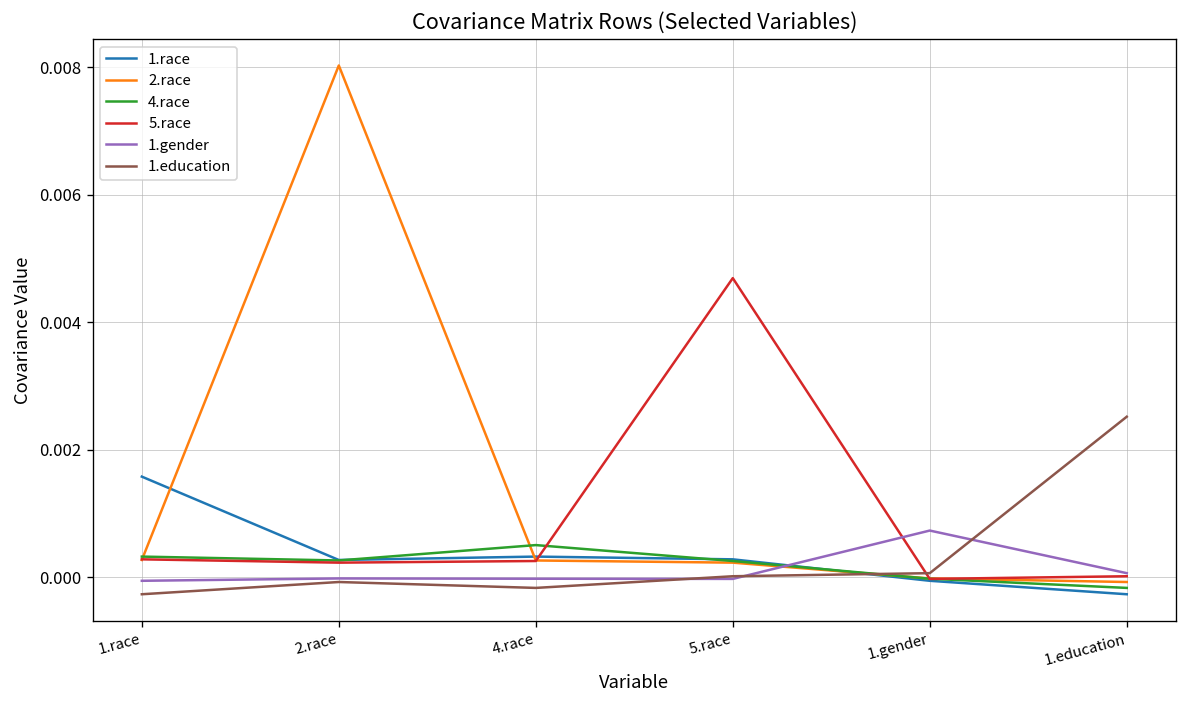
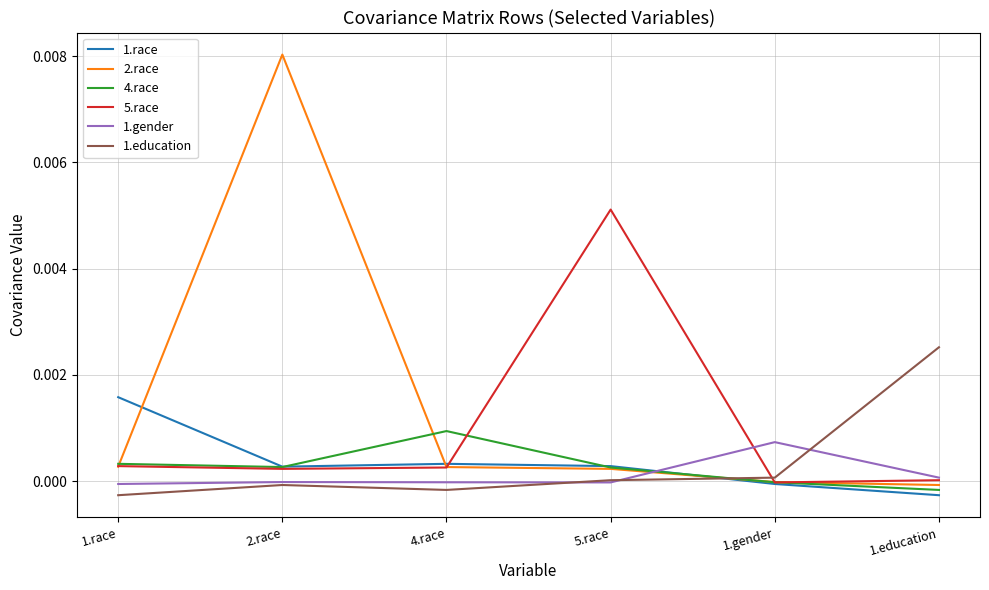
4.race, 4.race: 0.0005 -> 0.0009
5.race, 5.race: 0.0047 -> 0.0051
